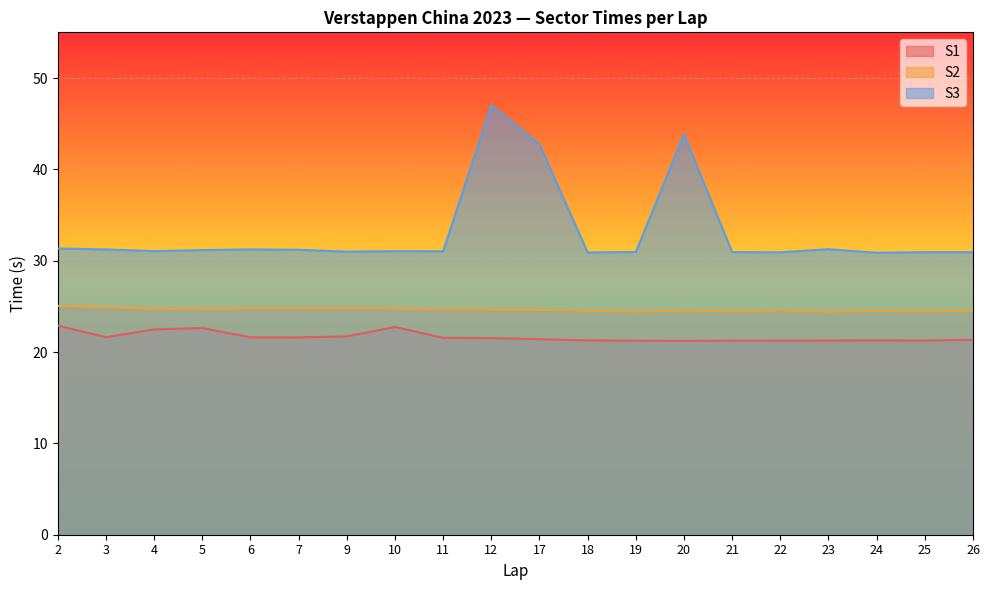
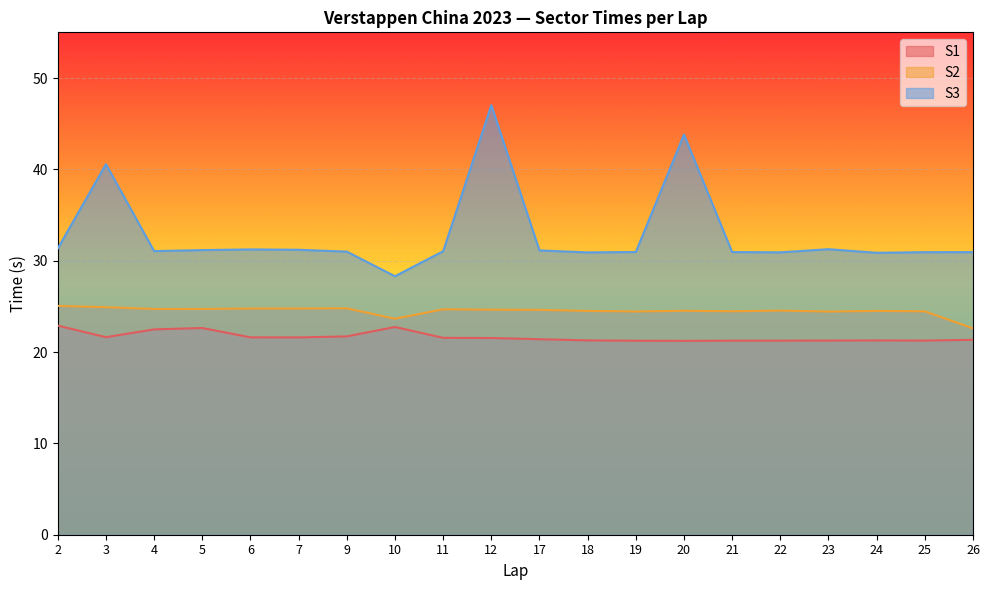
S3, 3: 31 -> 41
S2, 10: 25 -> 24
S3, 10: 31 -> 28
S3, 17: 43 -> 31
S2, 26: 25 -> 23
